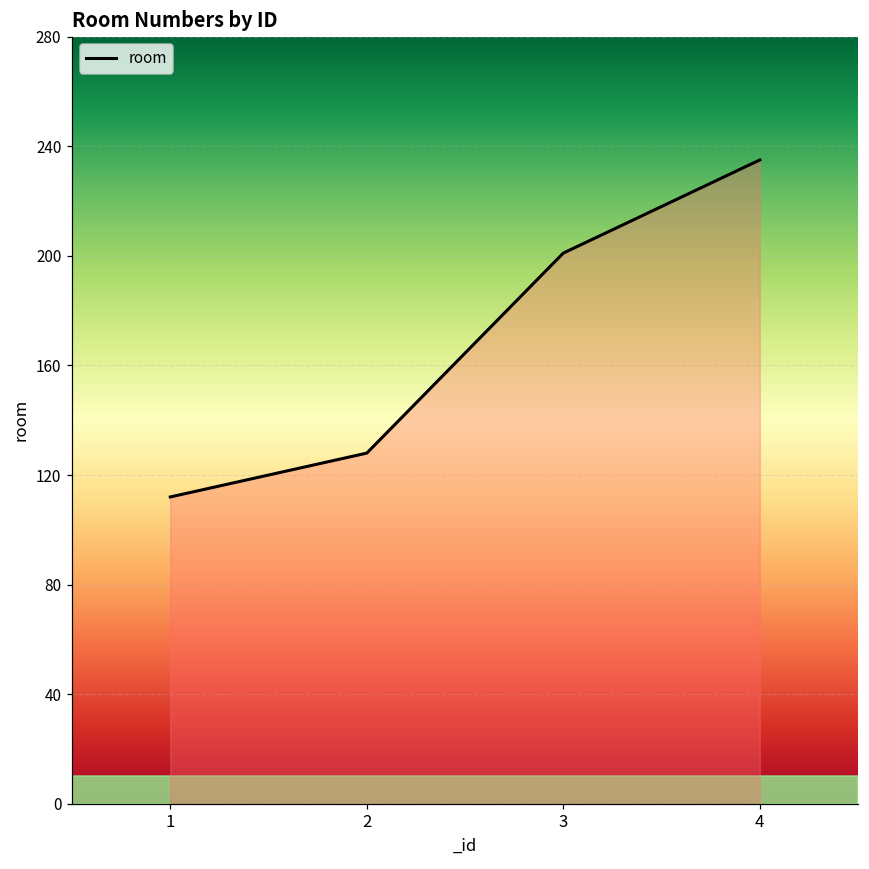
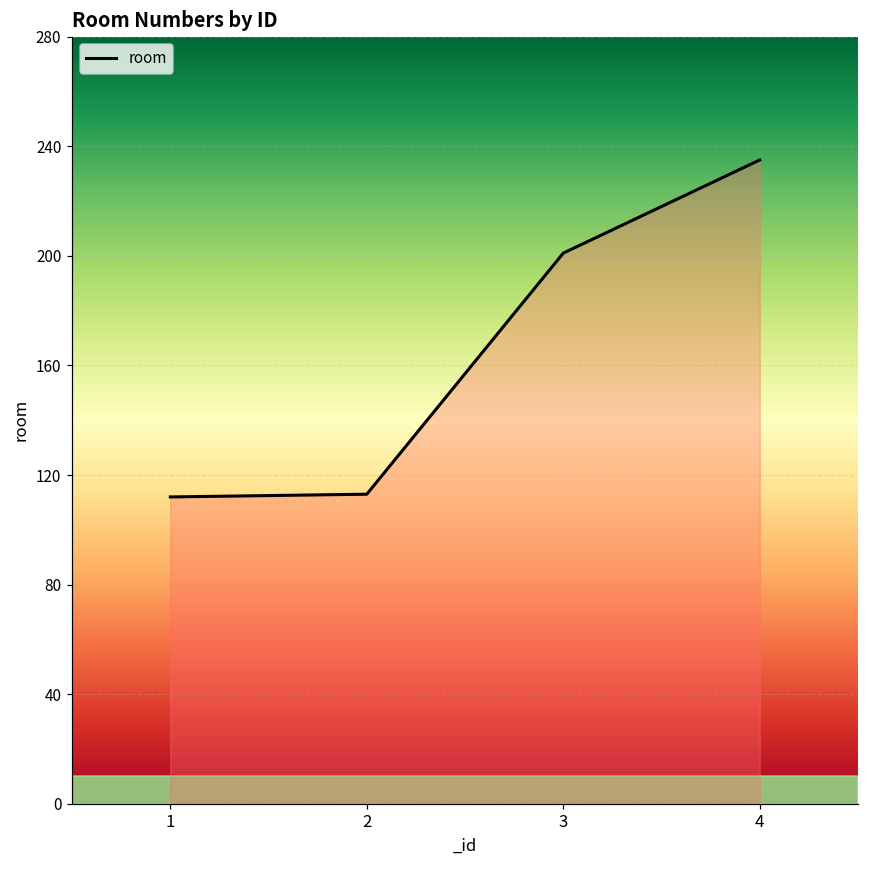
2: 128 -> 113
